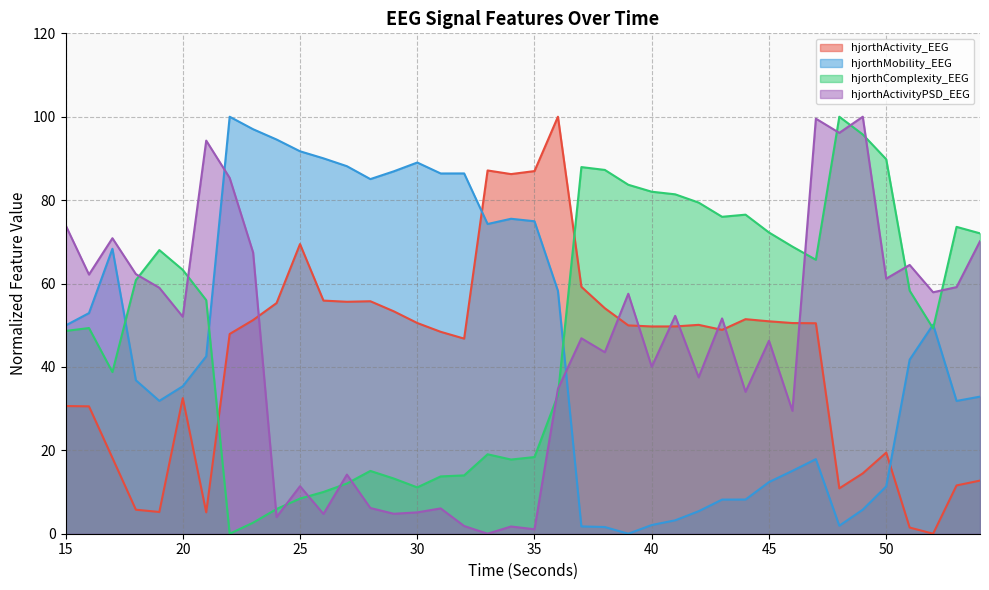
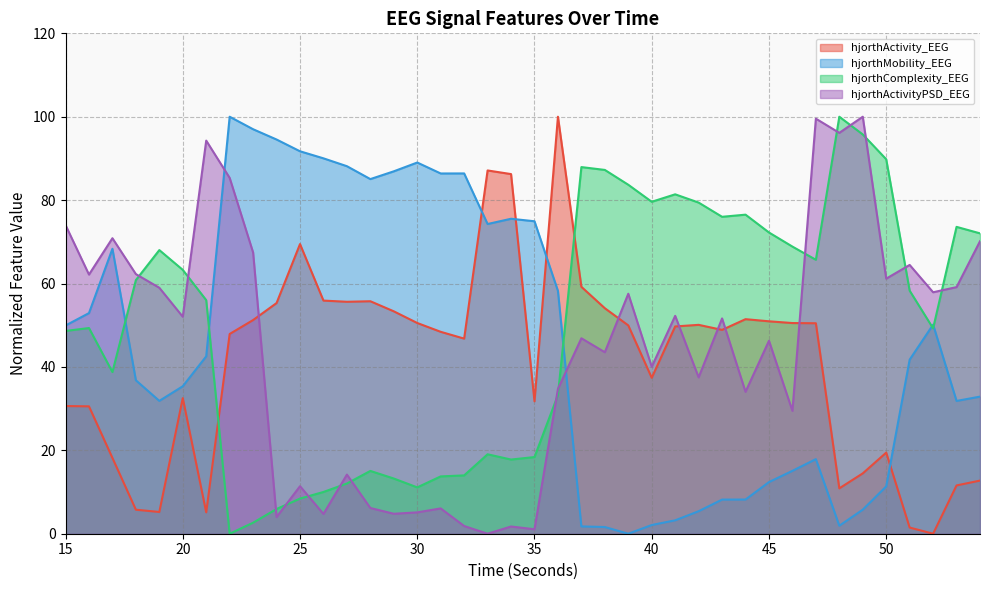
hjorthActivity_EEG, 35: 87 -> 32
hjorthActivity_EEG, 40: 50 -> 37
hjorthComplexity_EEG, 40: 82 -> 80
